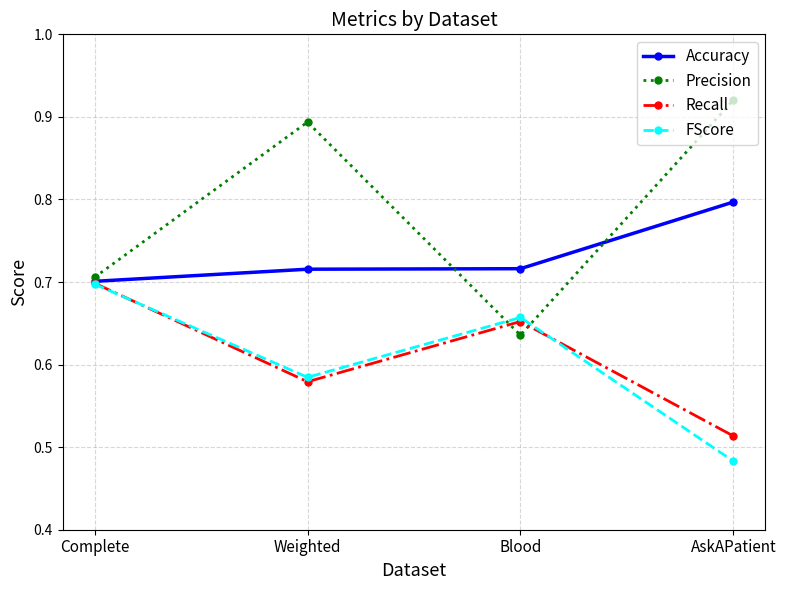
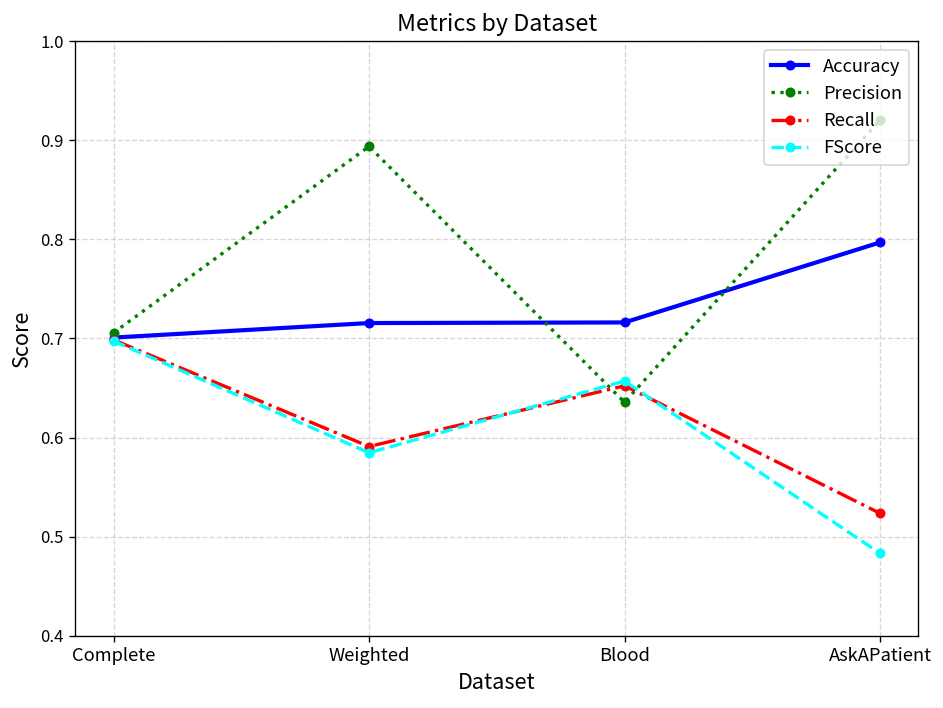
Recall, Weighted: 0.58 -> 0.59
Recall, AskAPatient: 0.51 -> 0.52
